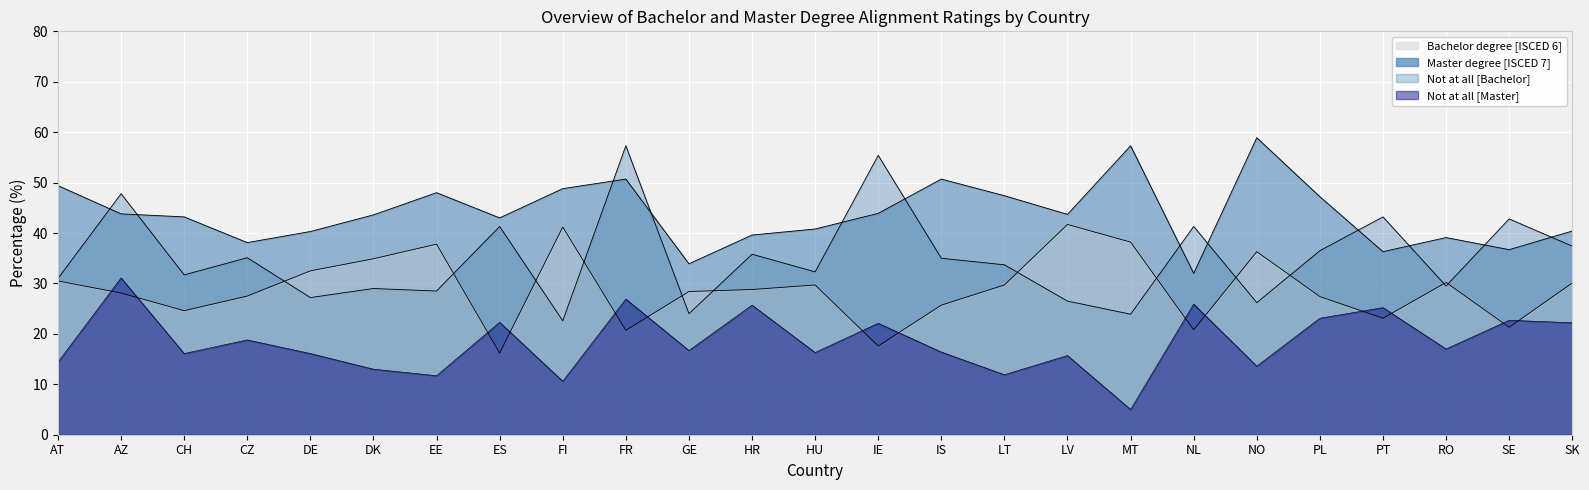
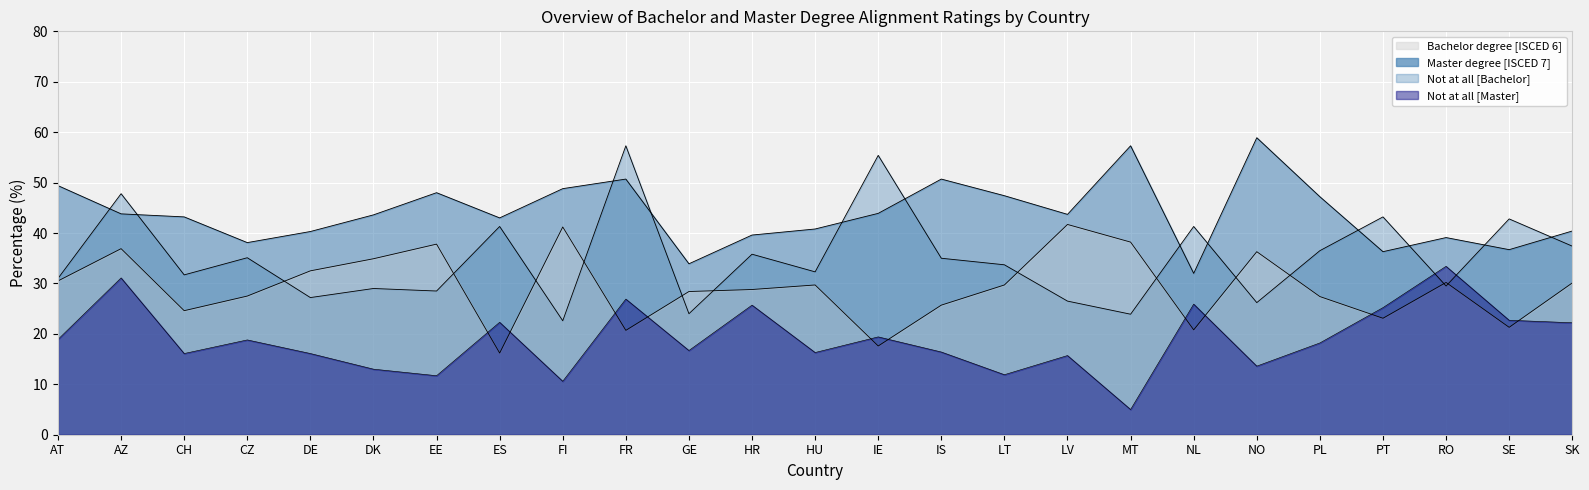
Not at all [Master], AT: 14 -> 19
Bachelor degree [ISCED 6], AZ: 28 -> 37
Not at all [Master], IE: 22 -> 19
Not at all [Master], PL: 23 -> 18
Not at all [Master], RO: 17 -> 33
